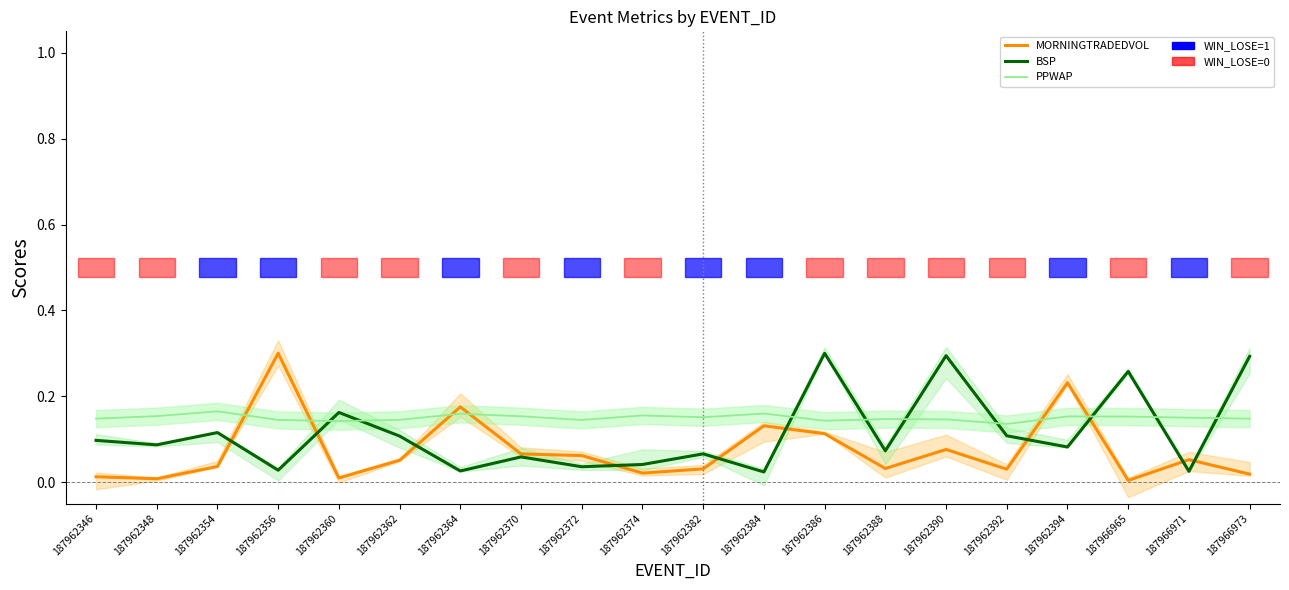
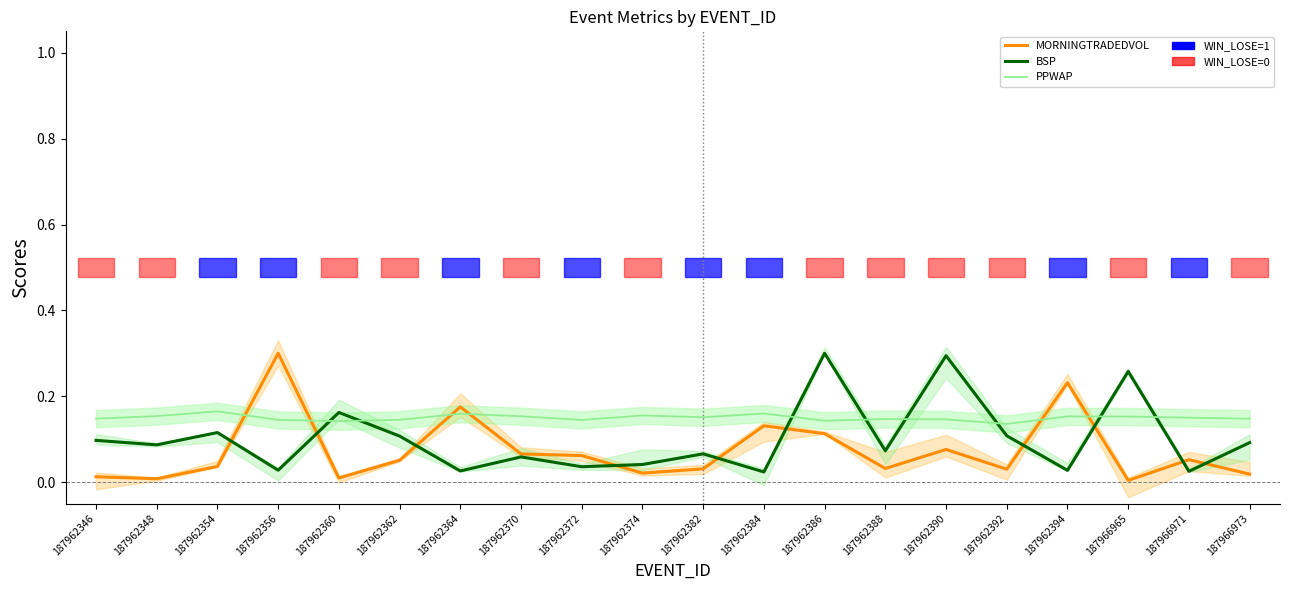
BSP, 187962394: 0.08 -> 0.03
BSP, 187966973: 0.29 -> 0.09
